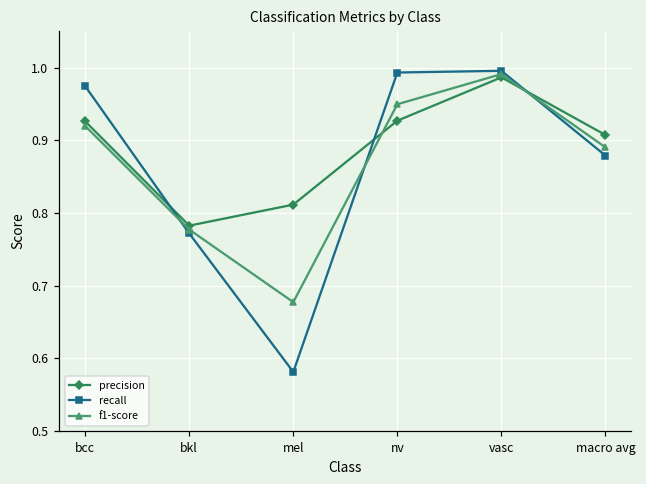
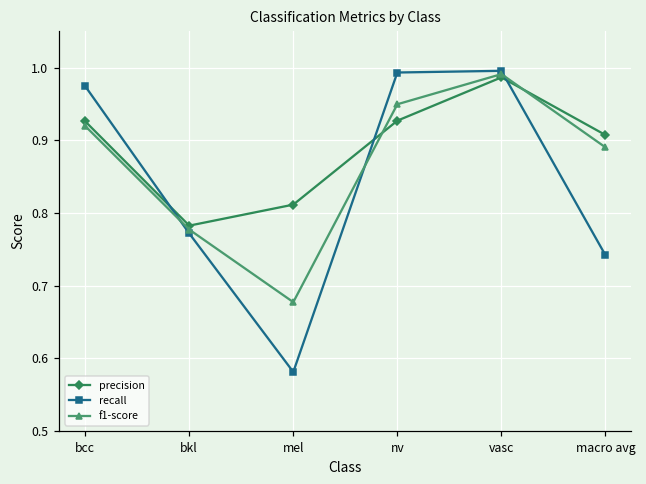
recall, macro avg: 0.88 -> 0.74
